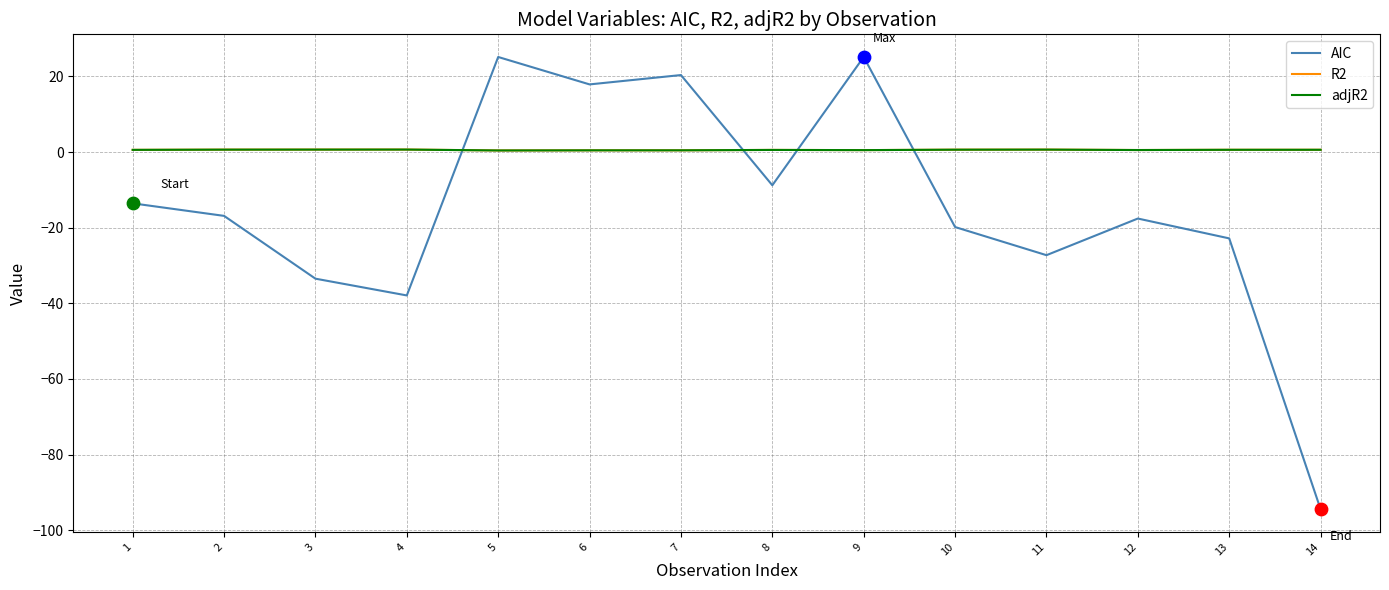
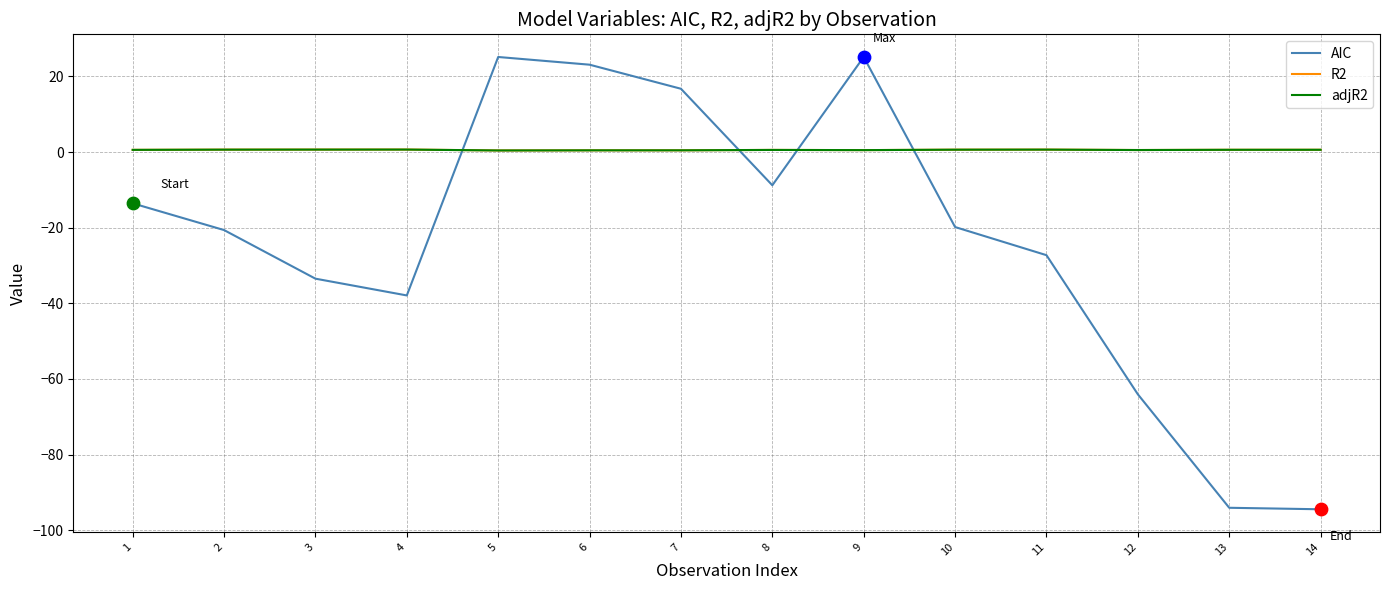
AIC, 2: -17 -> -21
AIC, 6: 18 -> 23
AIC, 7: 20 -> 17
AIC, 12: -18 -> -64
AIC, 13: -23 -> -94
